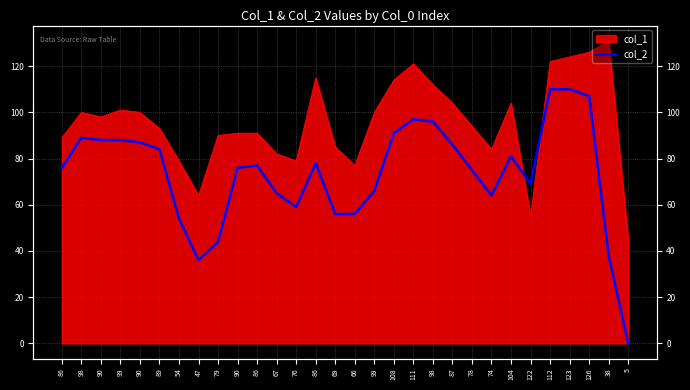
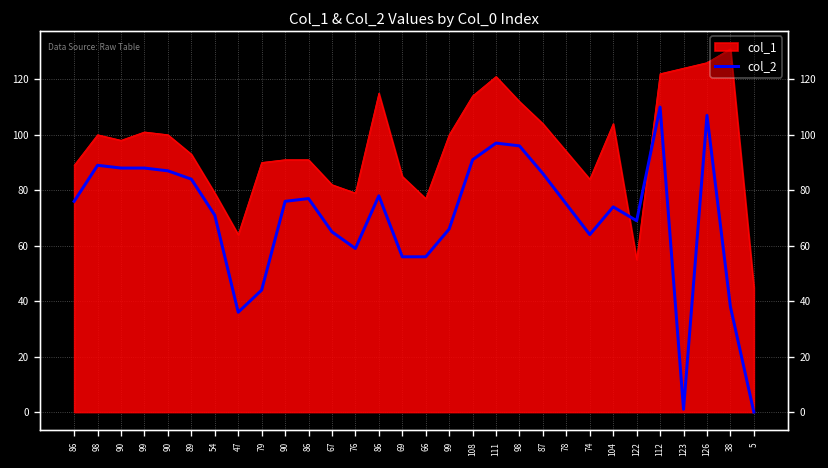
col_2, 54: 54 -> 71
col_2, 104: 81 -> 74
col_2, 123: 110 -> 1
